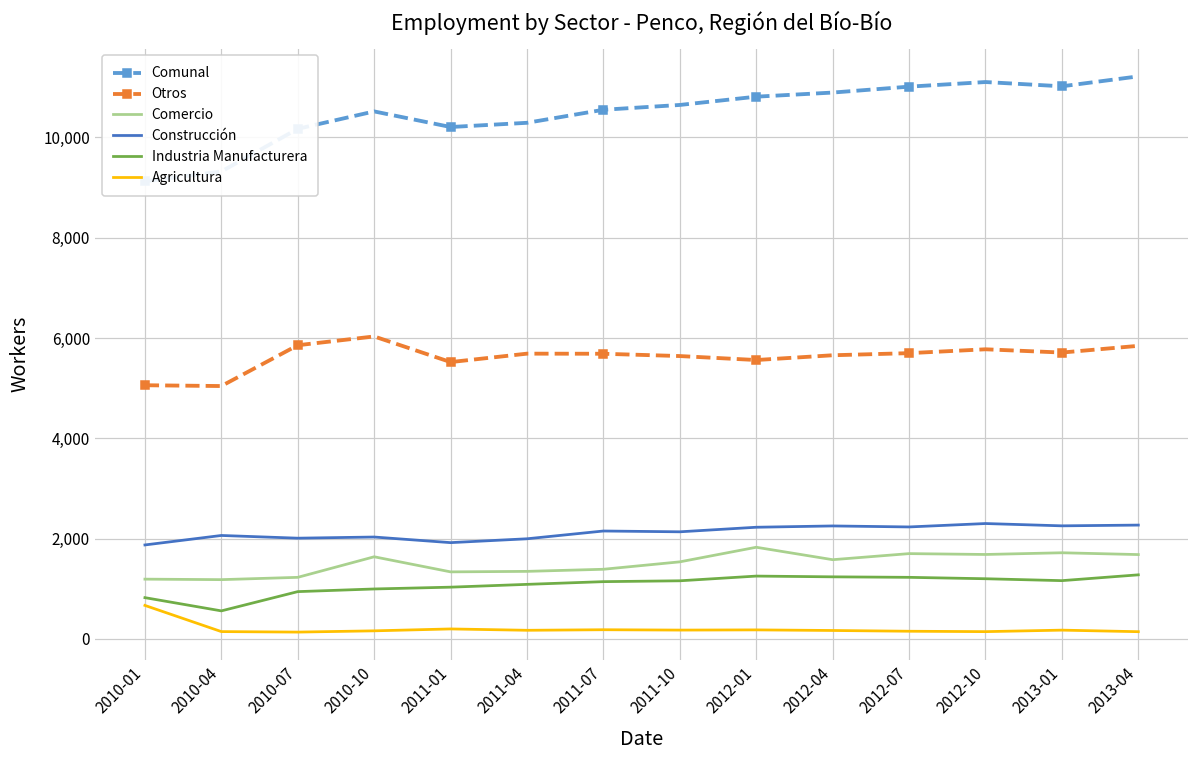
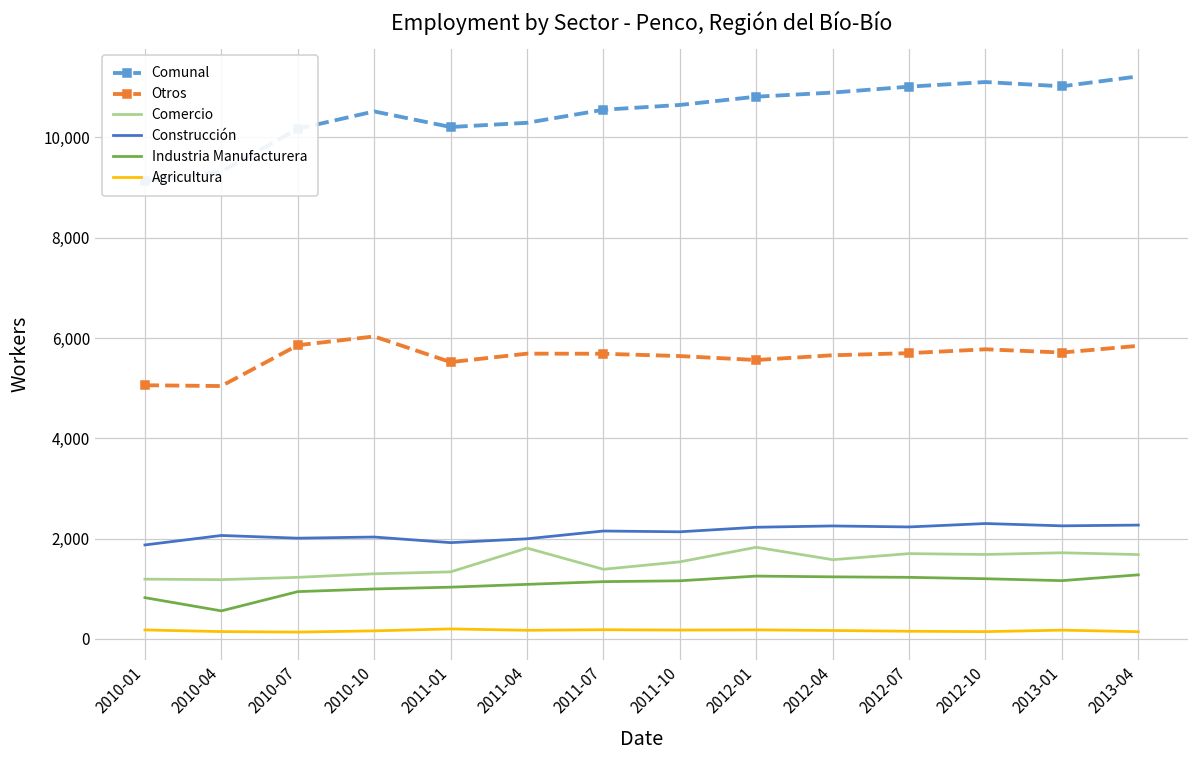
Agricultura, 2010-01: 700 -> 200
Comercio, 2010-10: 1,600 -> 1,300
Comercio, 2011-04: 1,300 -> 1,800
